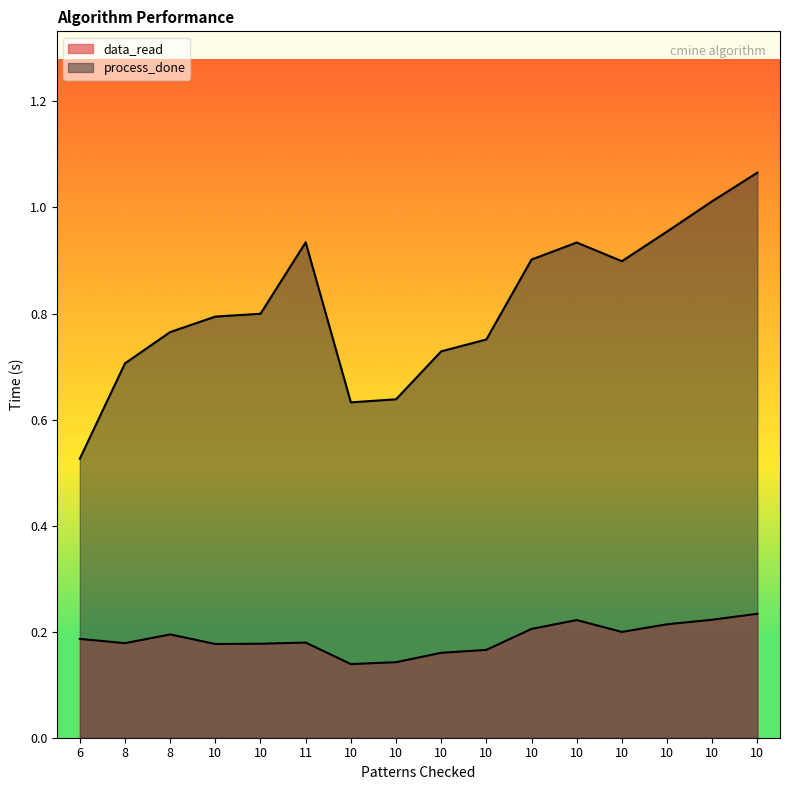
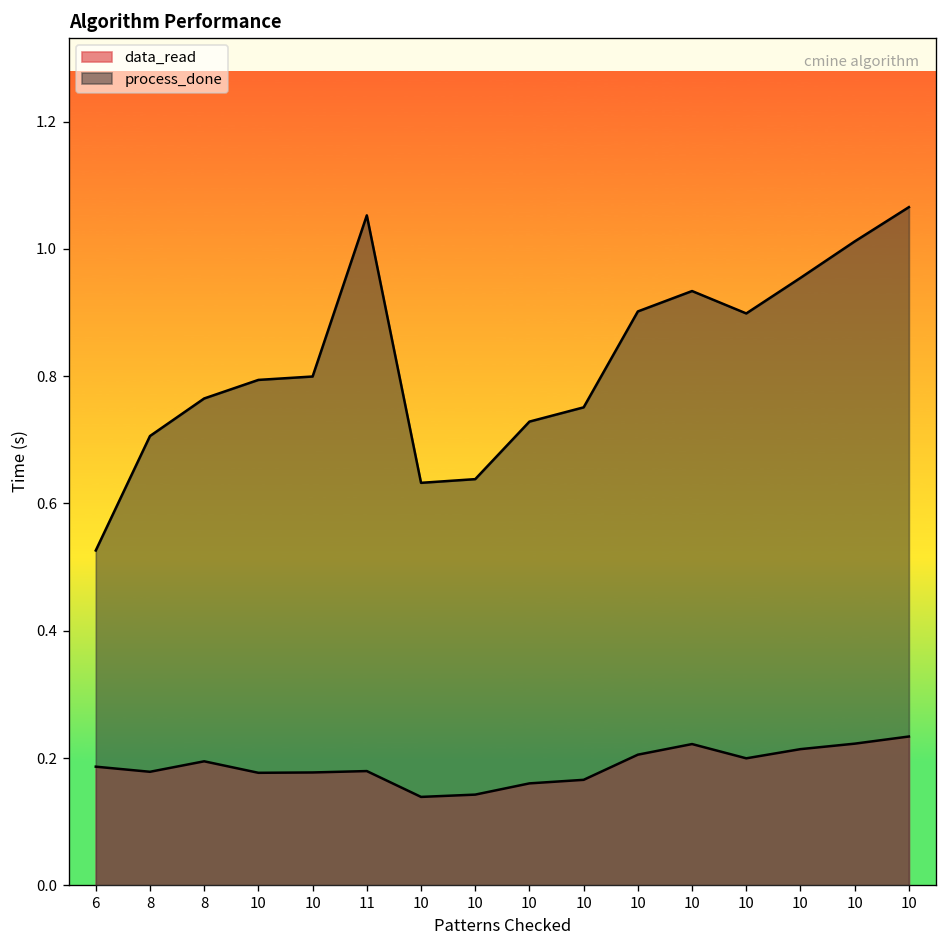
process_done, 11: 0.93 -> 1.05
